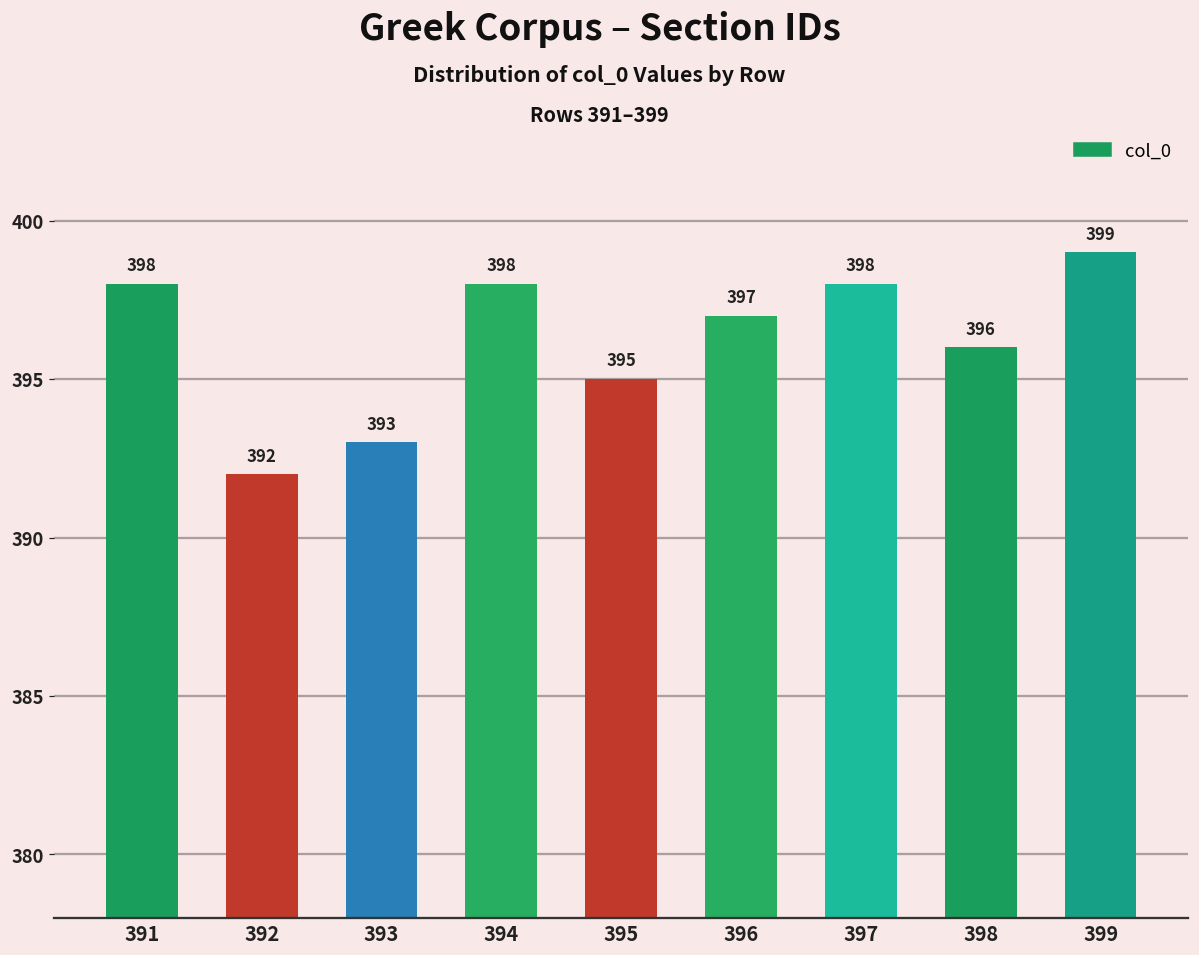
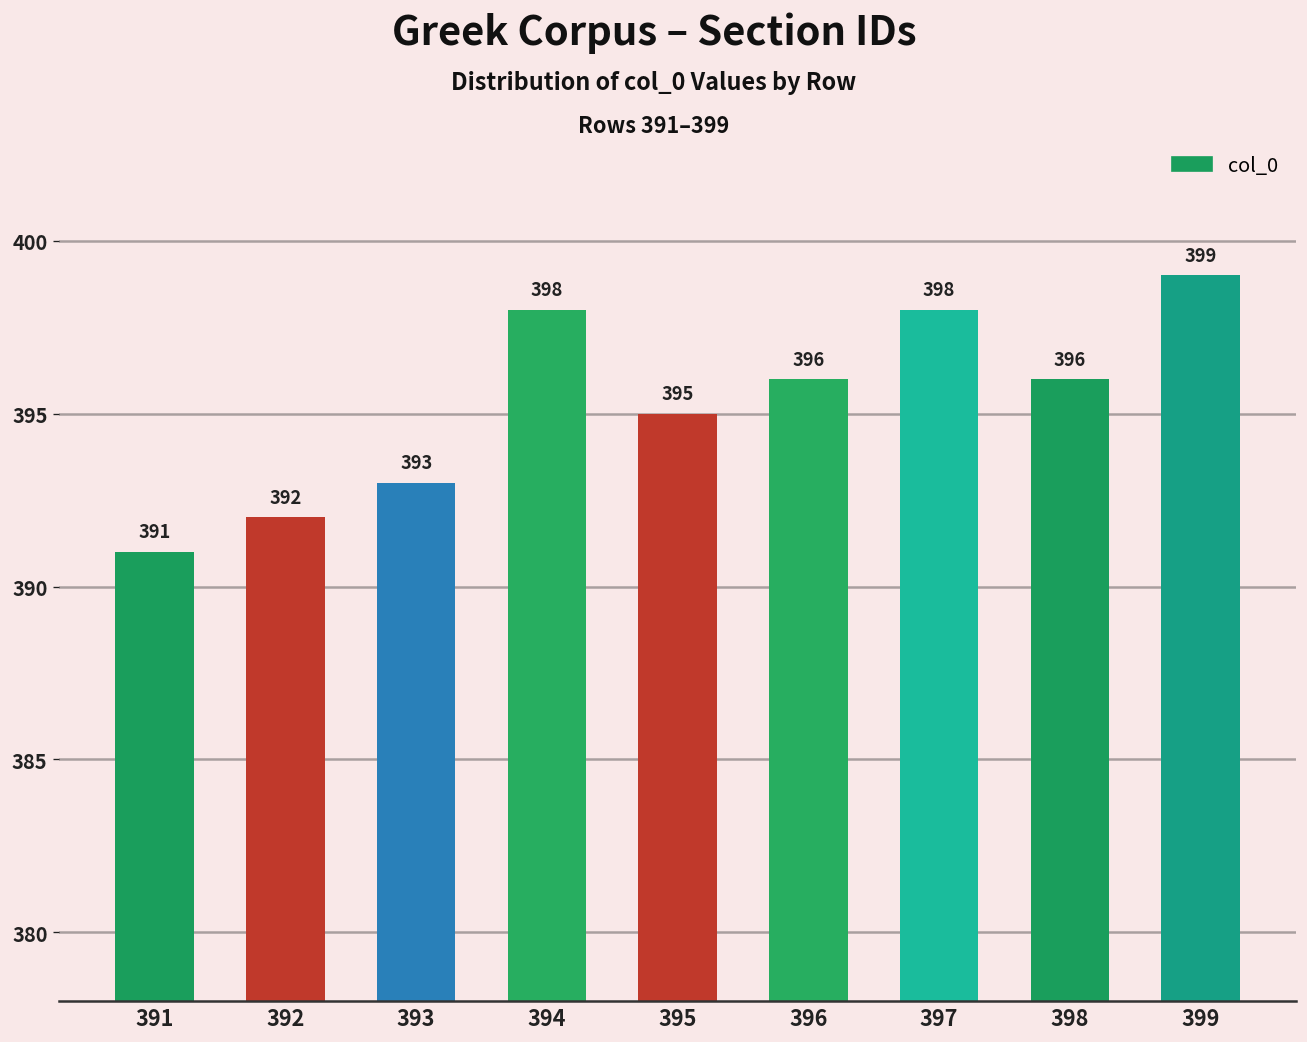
391: 398 -> 391
396: 397 -> 396
